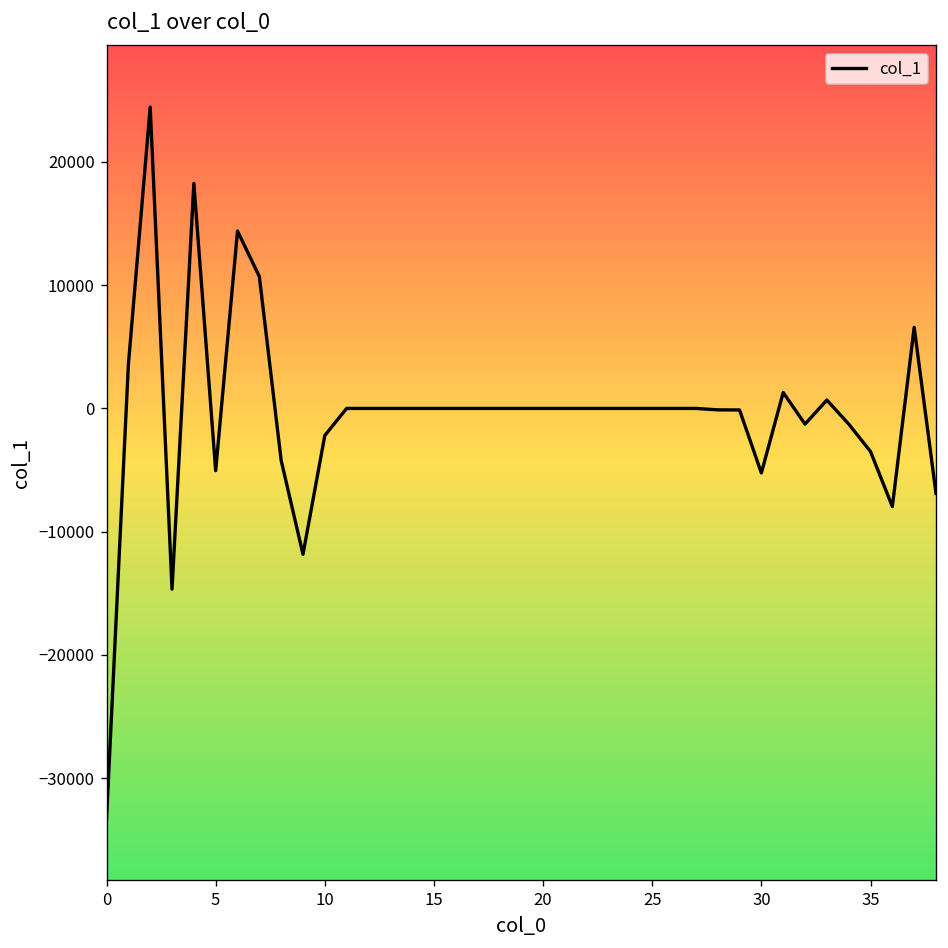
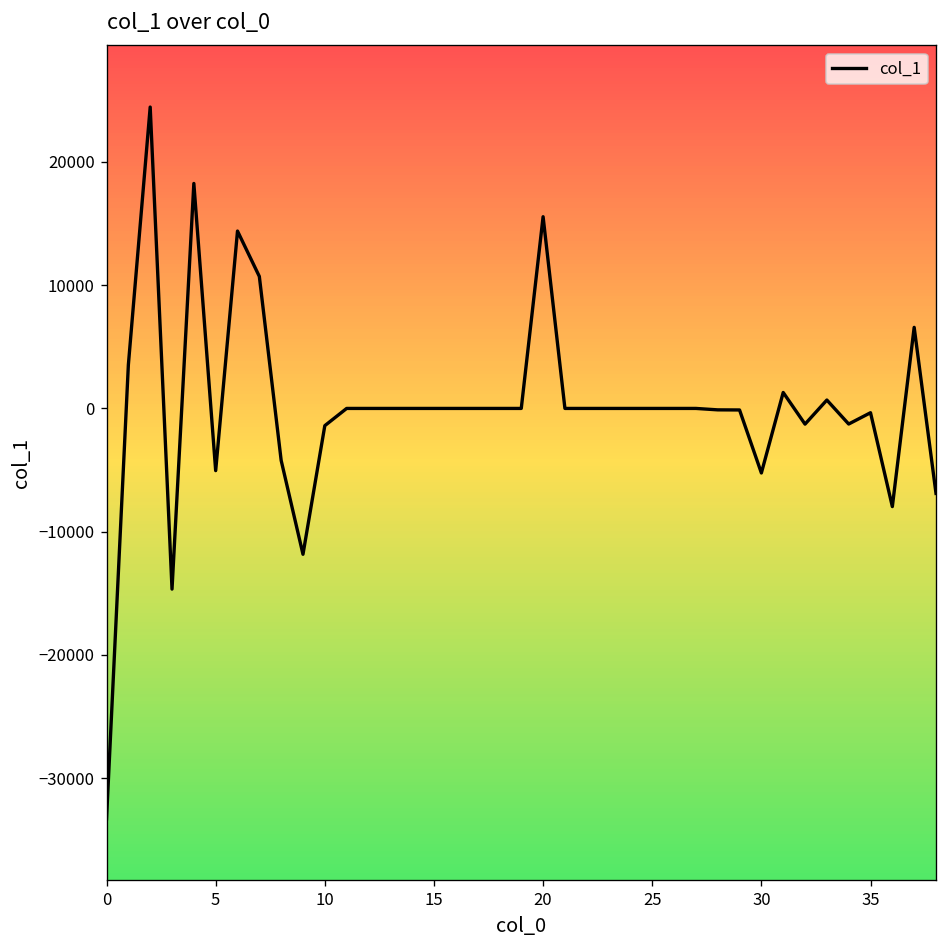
10: -2200 -> -1400
20: 0 -> 15600
35: -3500 -> -300
